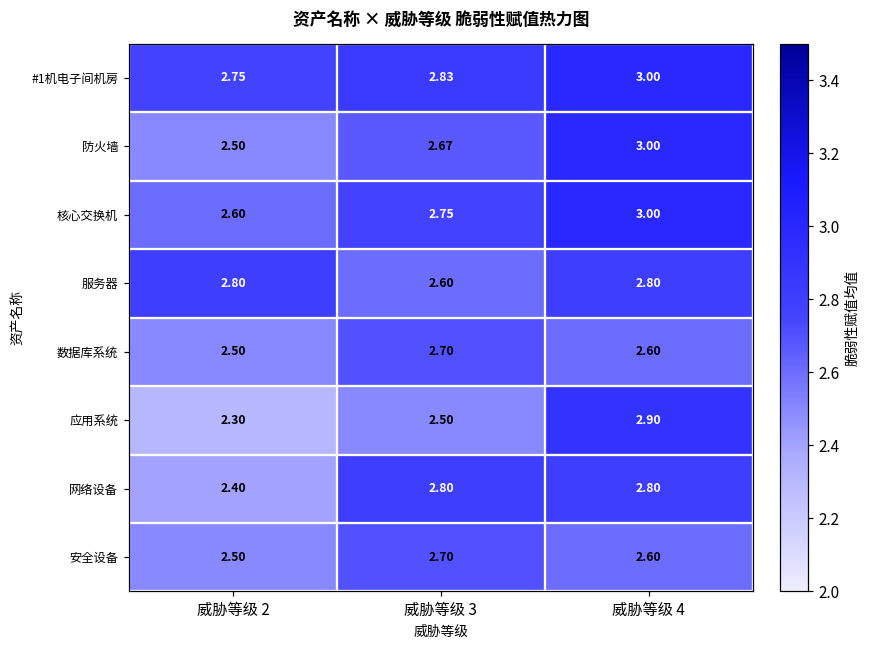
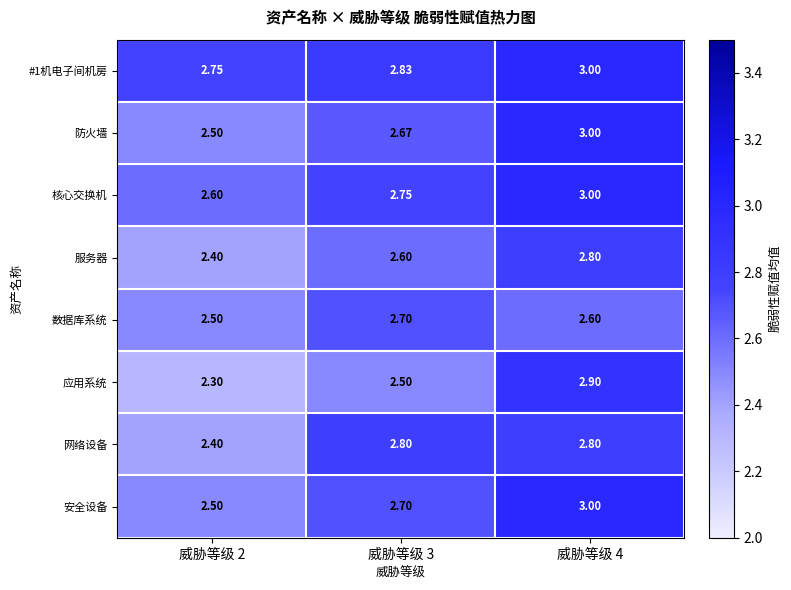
服务器, 威胁等级 2: 2.80 -> 2.40
安全设备, 威胁等级 4: 2.60 -> 3.00
